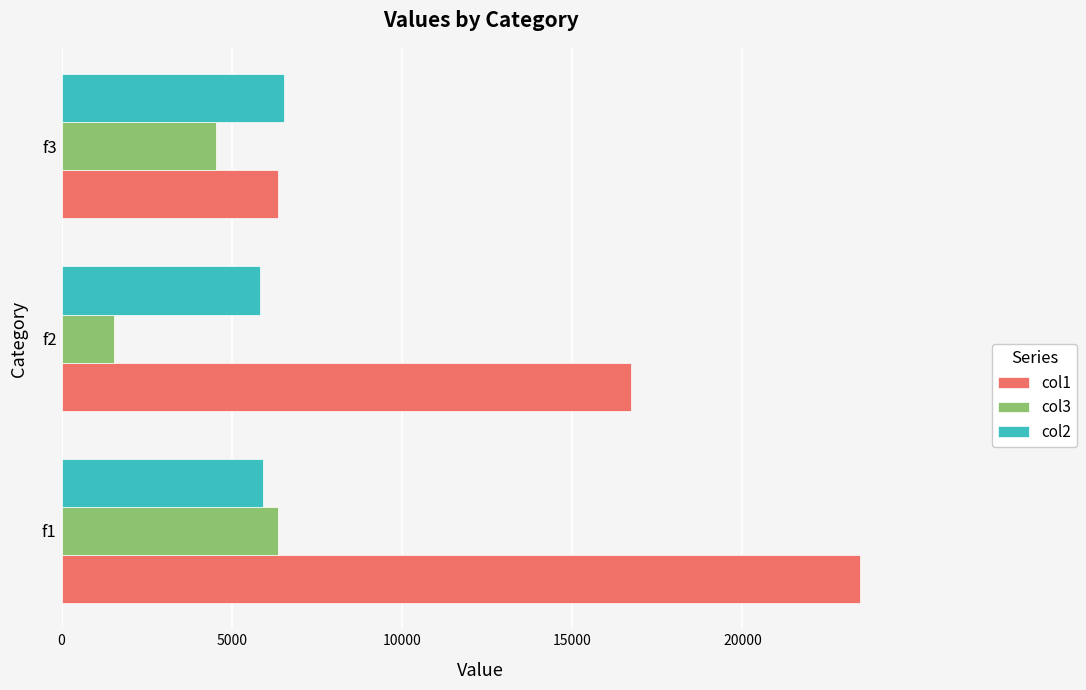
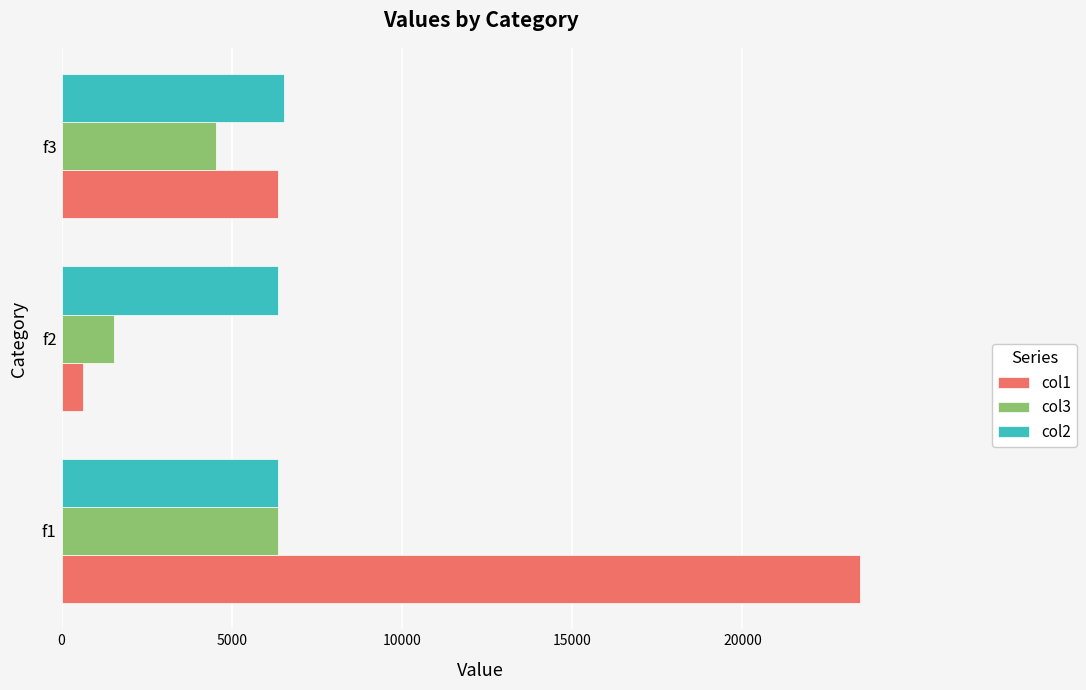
col2, f2: 5800 -> 6300
col1, f2: 16700 -> 600
col2, f1: 5900 -> 6300
